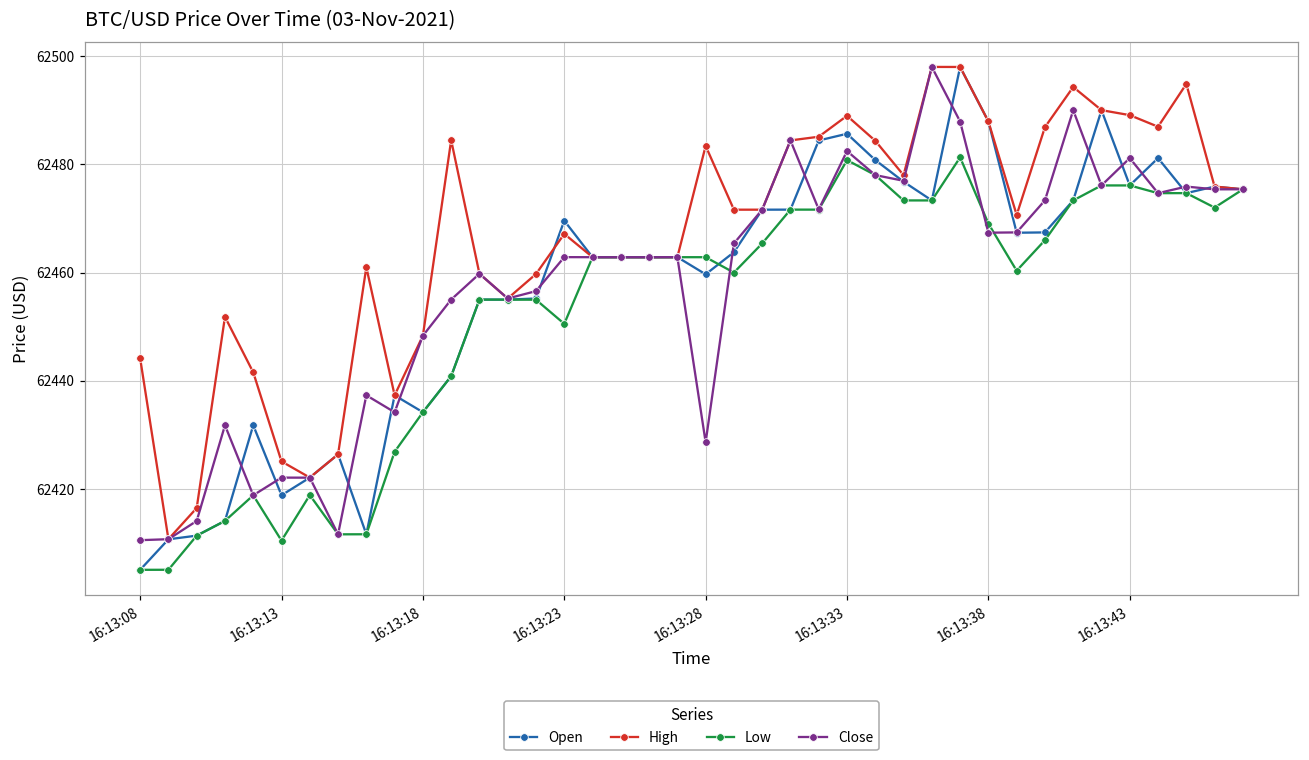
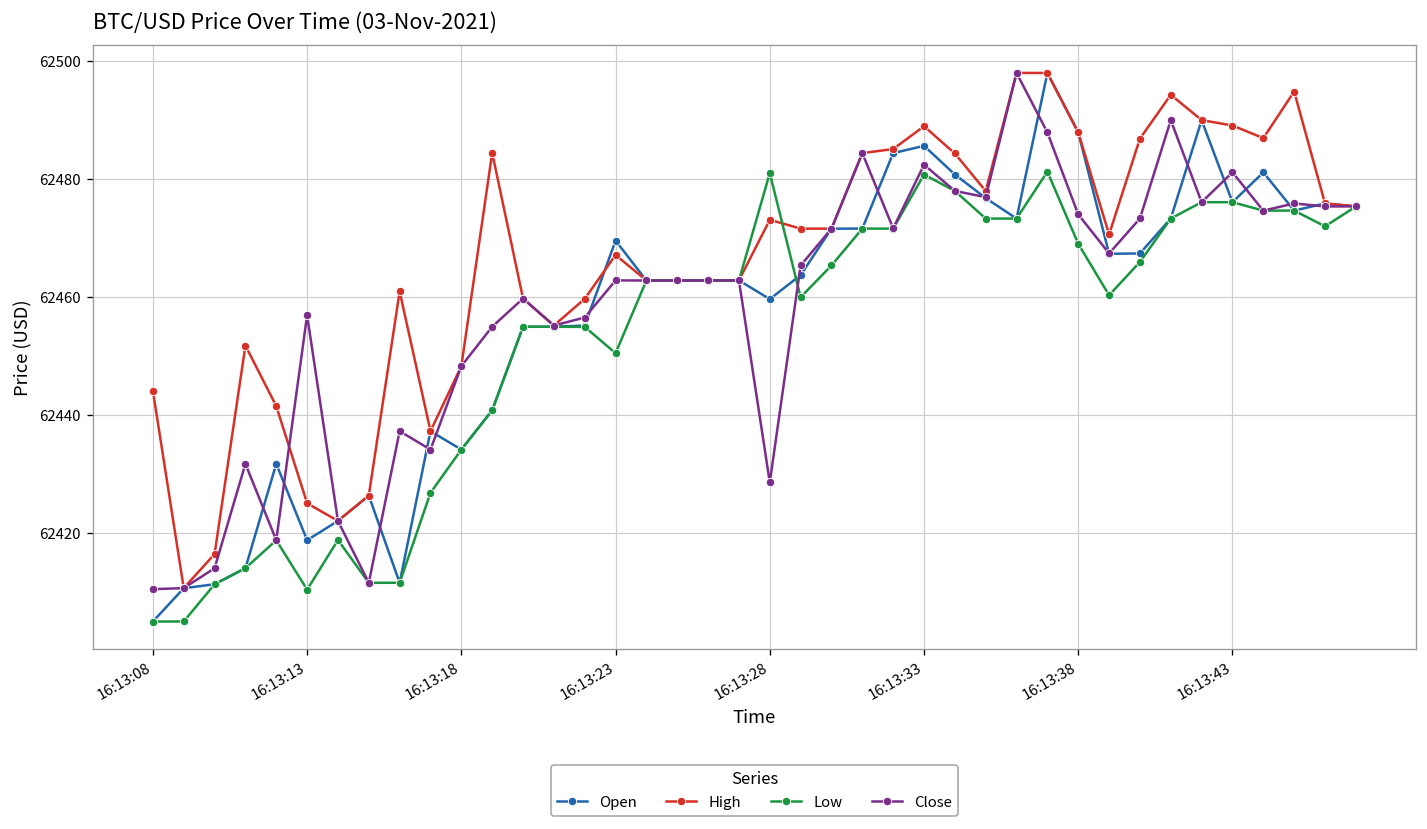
Close, 16:13:13: 62422 -> 62457
High, 16:13:28: 62483 -> 62473
Low, 16:13:28: 62463 -> 62481
Close, 16:13:38: 62467 -> 62474
